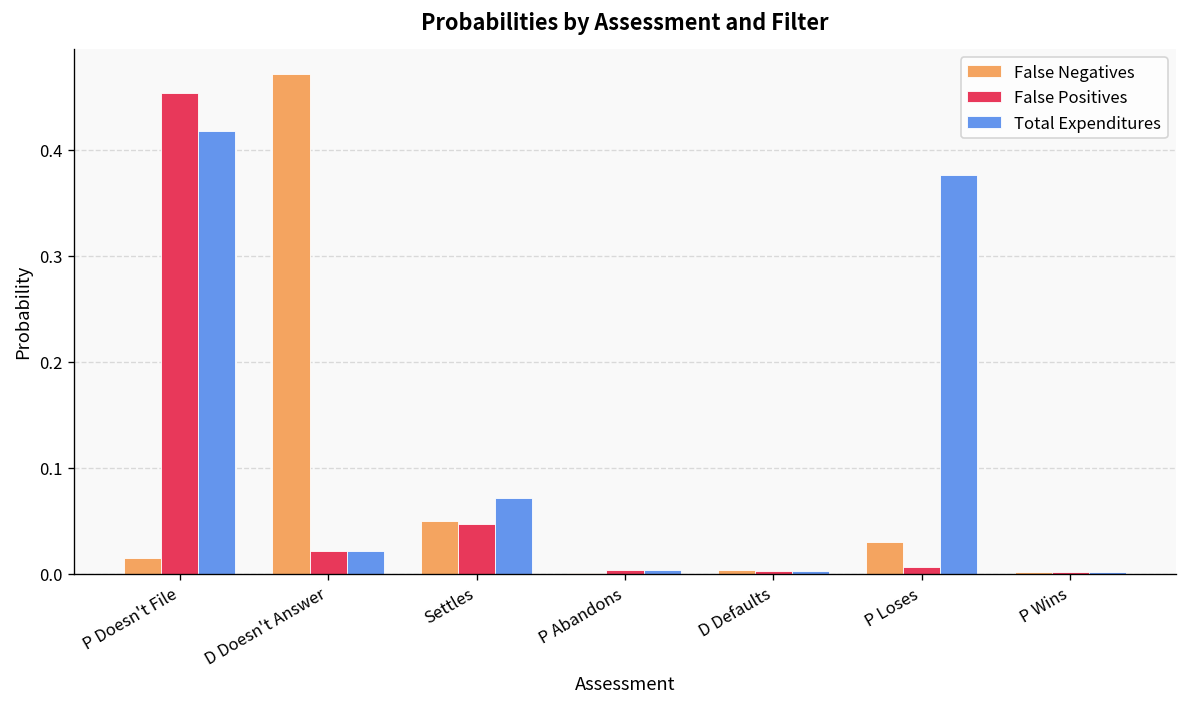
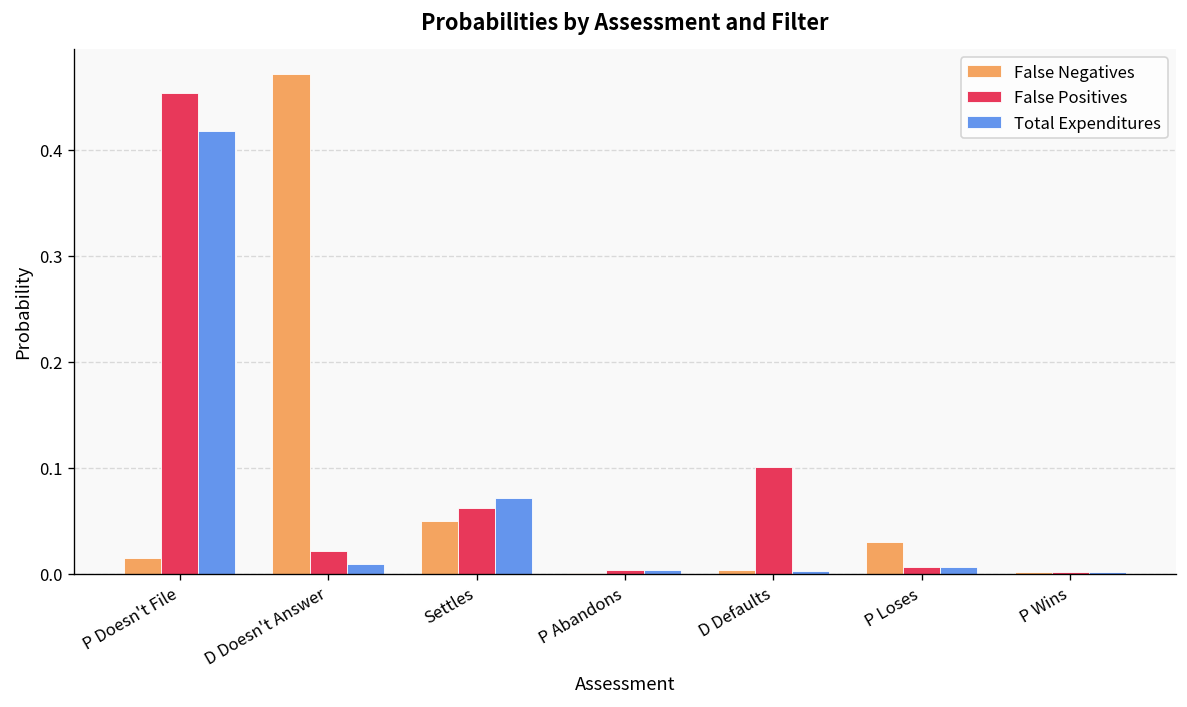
Total Expenditures, D Doesn't Answer: 0.02 -> 0.01
False Positives, Settles: 0.05 -> 0.06
False Positives, D Defaults: 0.00 -> 0.10
Total Expenditures, P Loses: 0.38 -> 0.01
